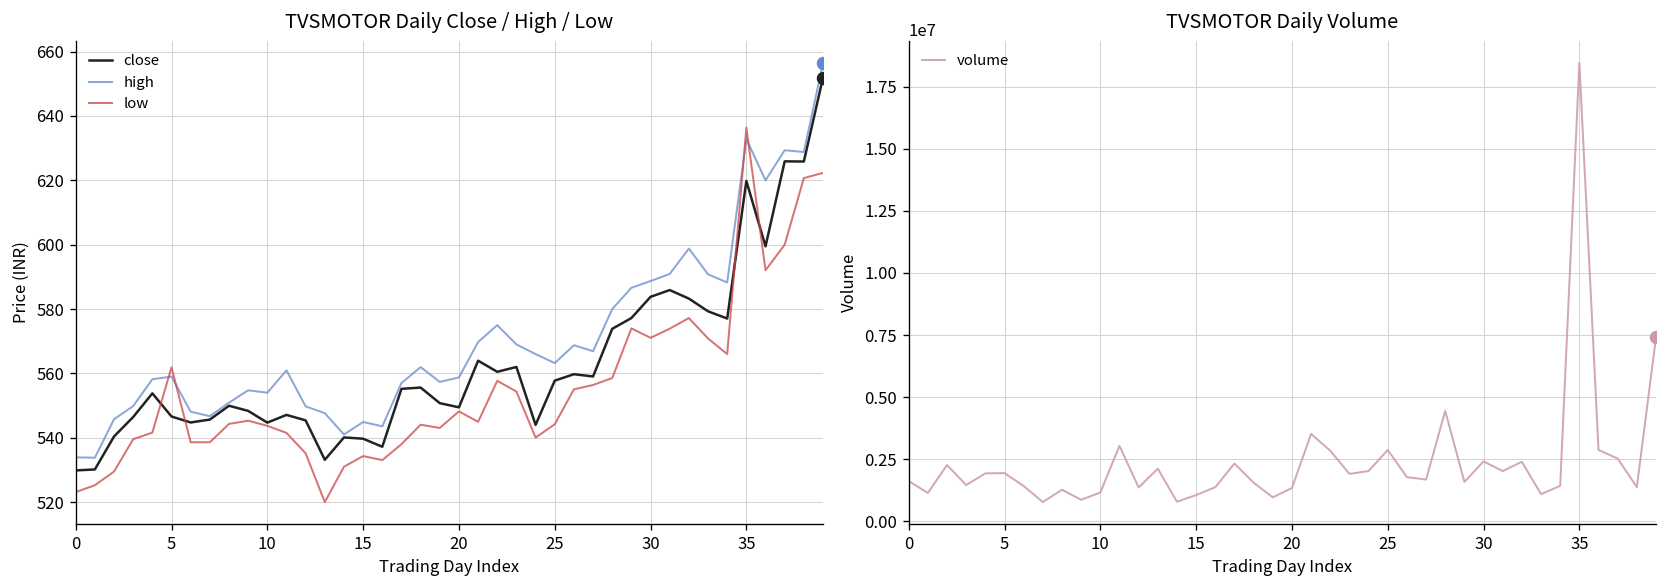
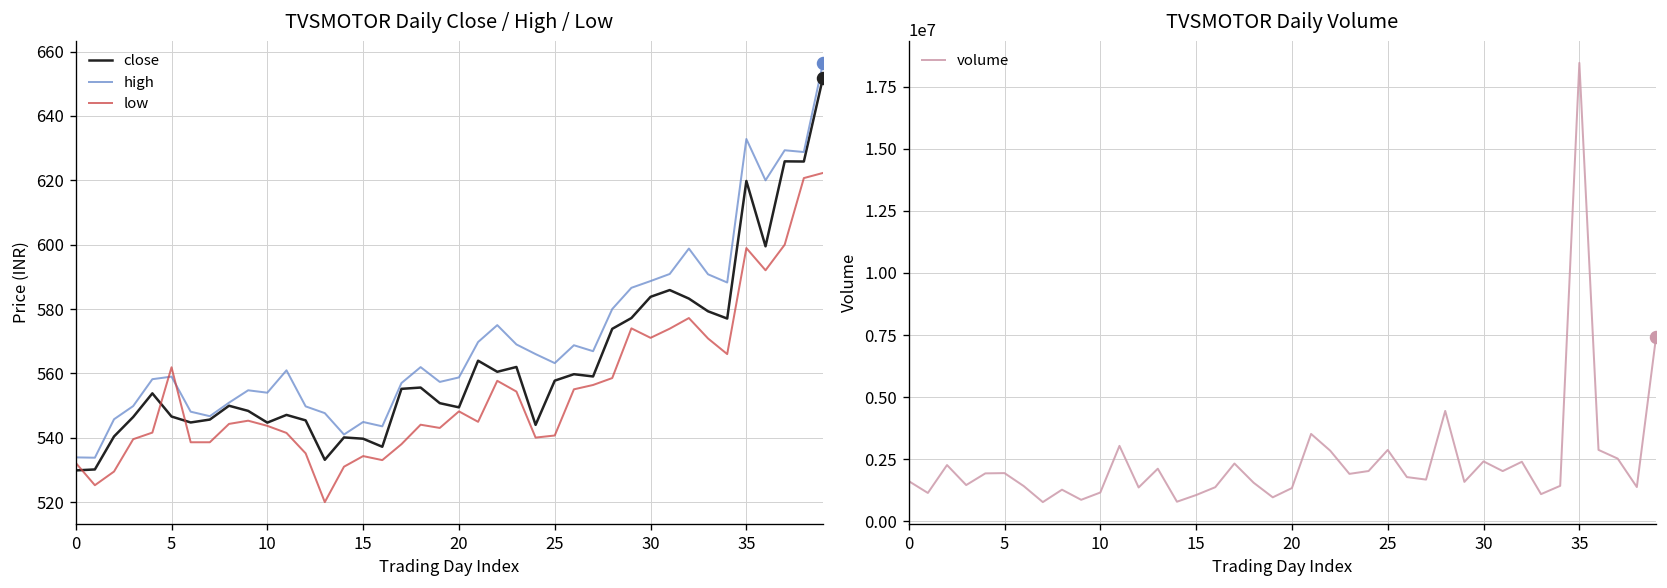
TVSMOTOR Daily Close / High / Low, low, 0: 523 -> 532
TVSMOTOR Daily Close / High / Low, low, 25: 544 -> 541
TVSMOTOR Daily Close / High / Low, low, 35: 636 -> 599
